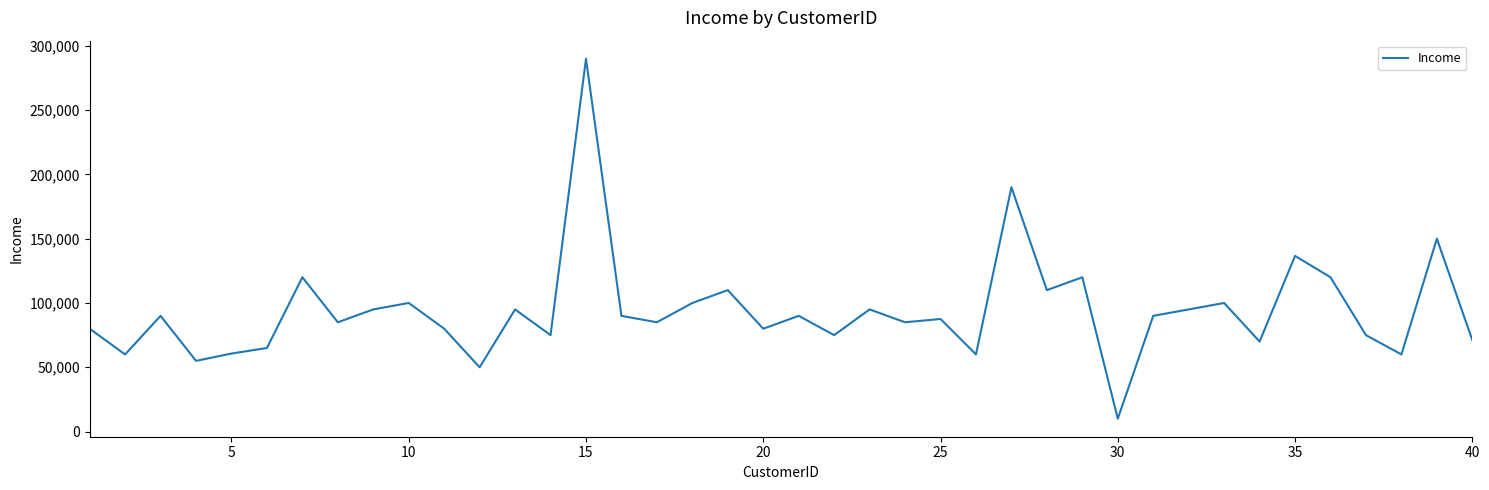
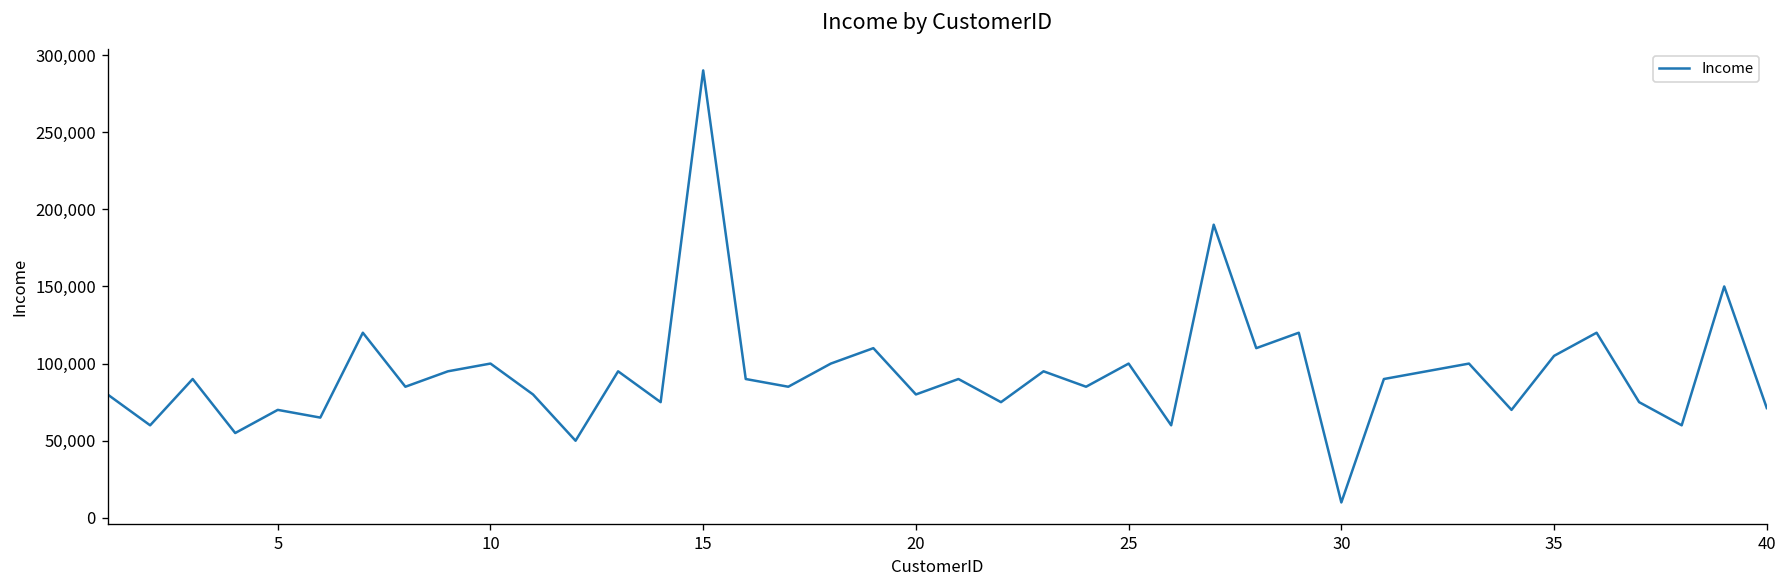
5: 61,000 -> 70,000
25: 88,000 -> 100,000
35: 137,000 -> 105,000
